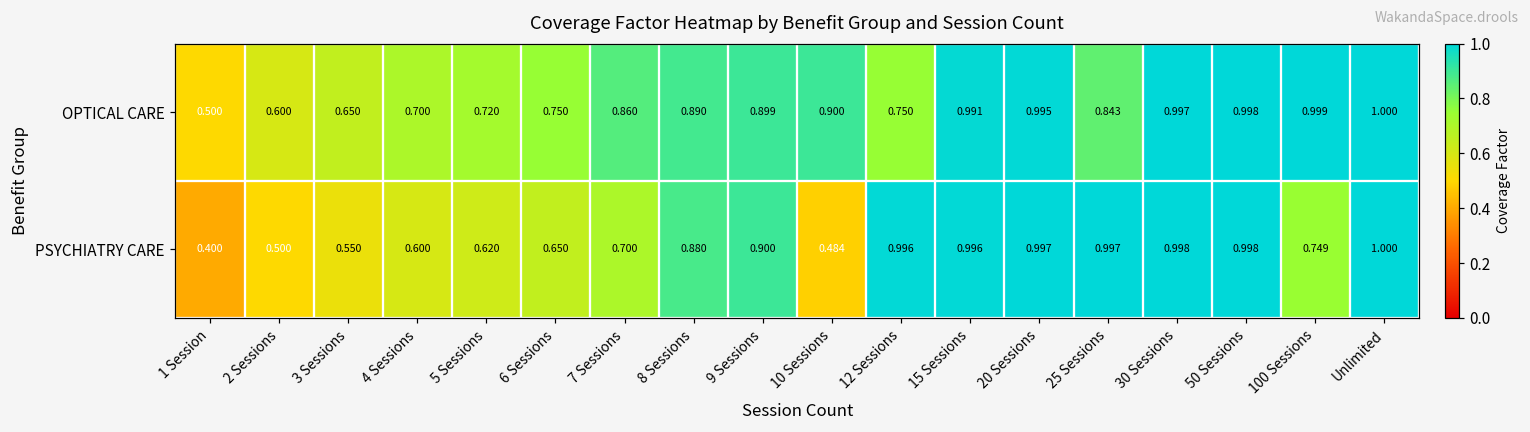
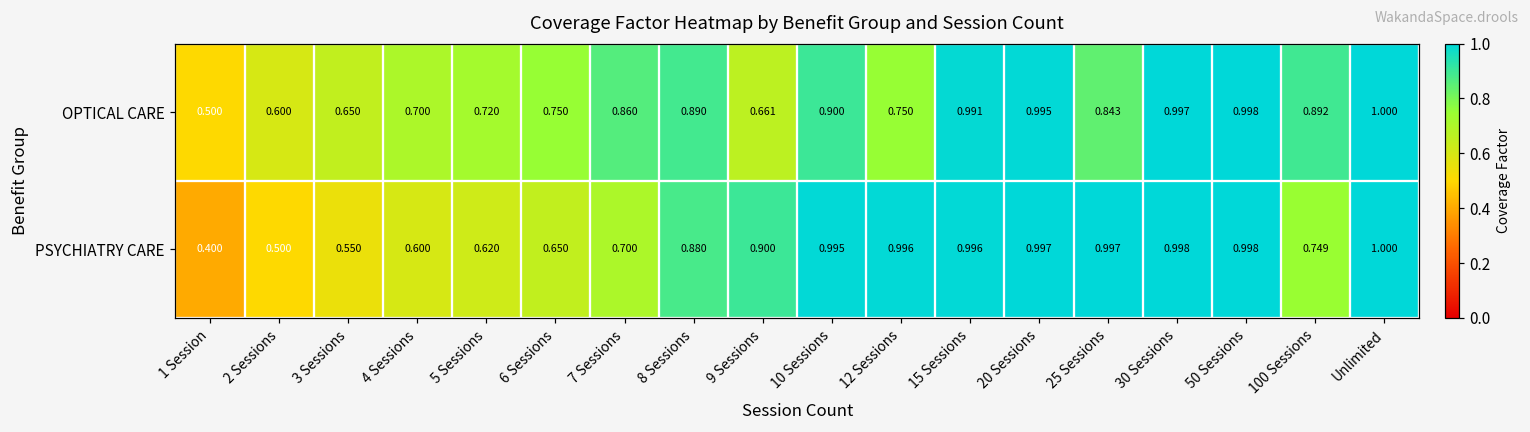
OPTICAL CARE, 9 Sessions: 0.899 -> 0.661
OPTICAL CARE, 100 Sessions: 0.999 -> 0.892
PSYCHIATRY CARE, 10 Sessions: 0.484 -> 0.995
